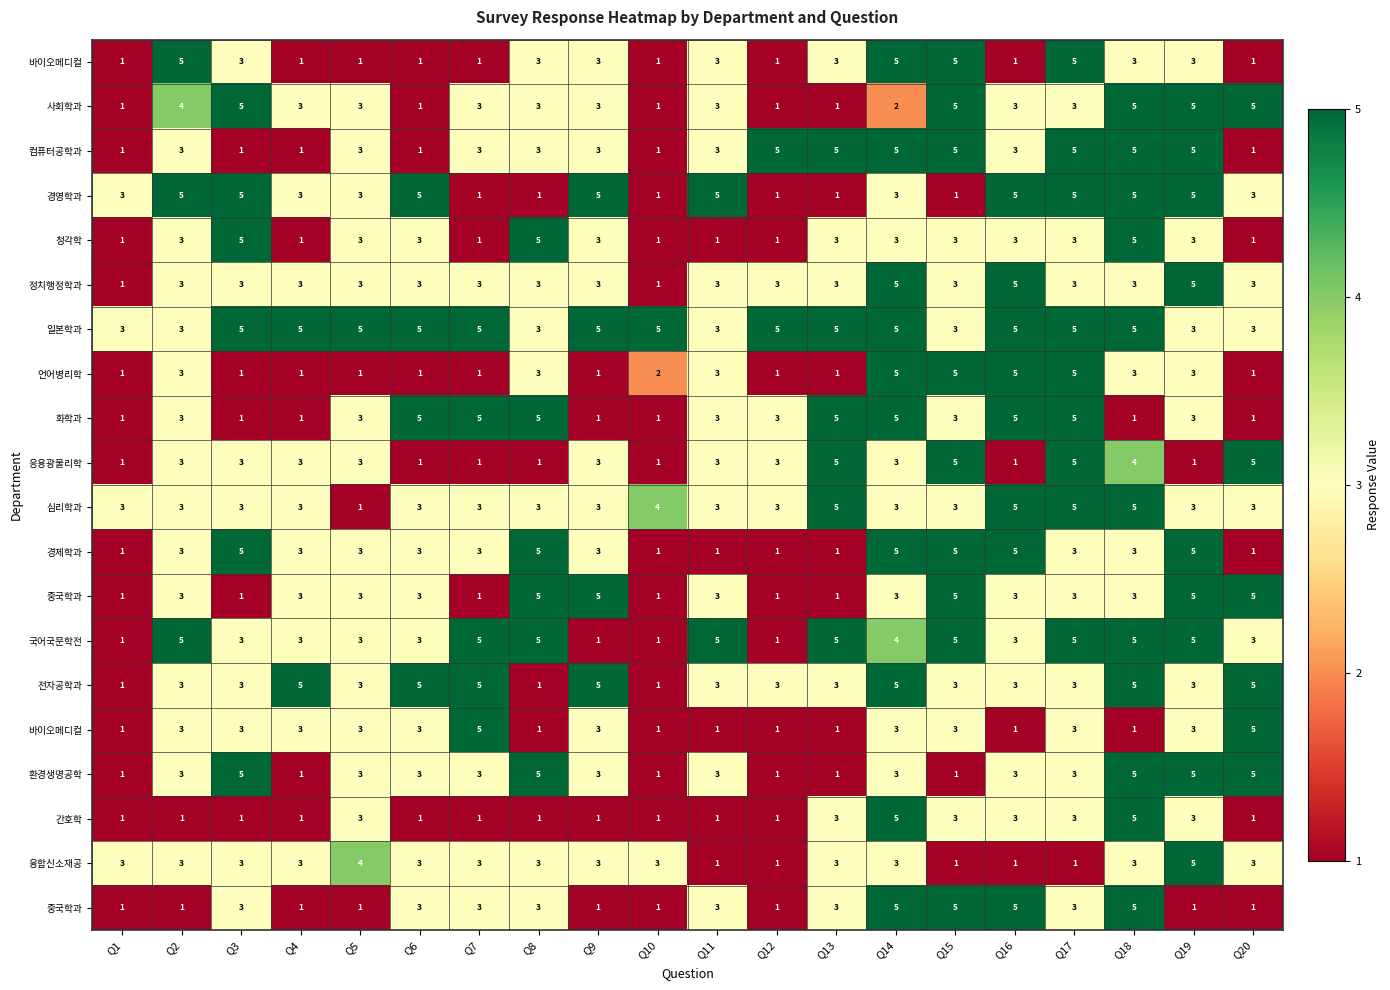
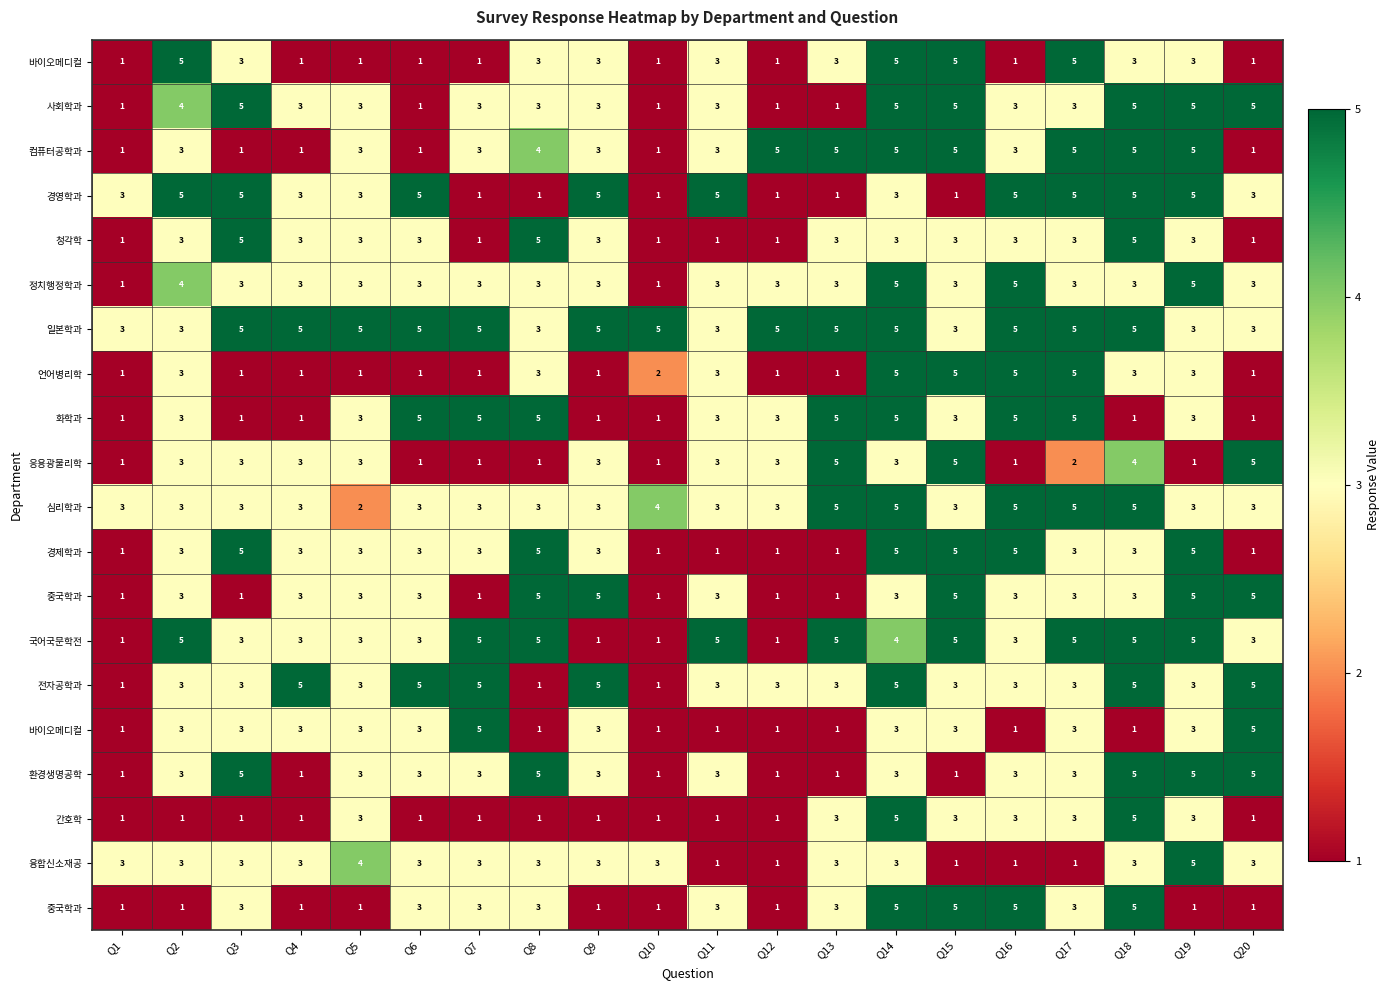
사회학과, Q14: 2 -> 5
컴퓨터공학과, Q8: 3 -> 4
청각학, Q4: 1 -> 3
정치행정학과, Q2: 3 -> 4
응용광물리학, Q17: 5 -> 2
심리학과, Q5: 1 -> 2
심리학과, Q14: 3 -> 5
